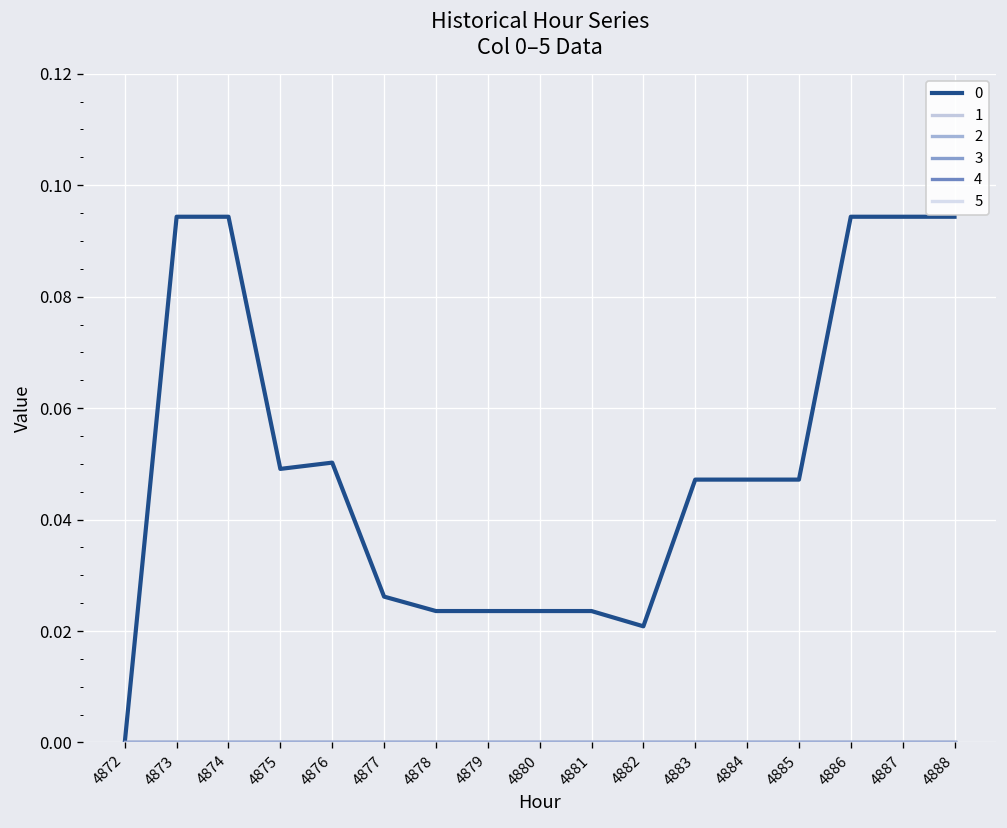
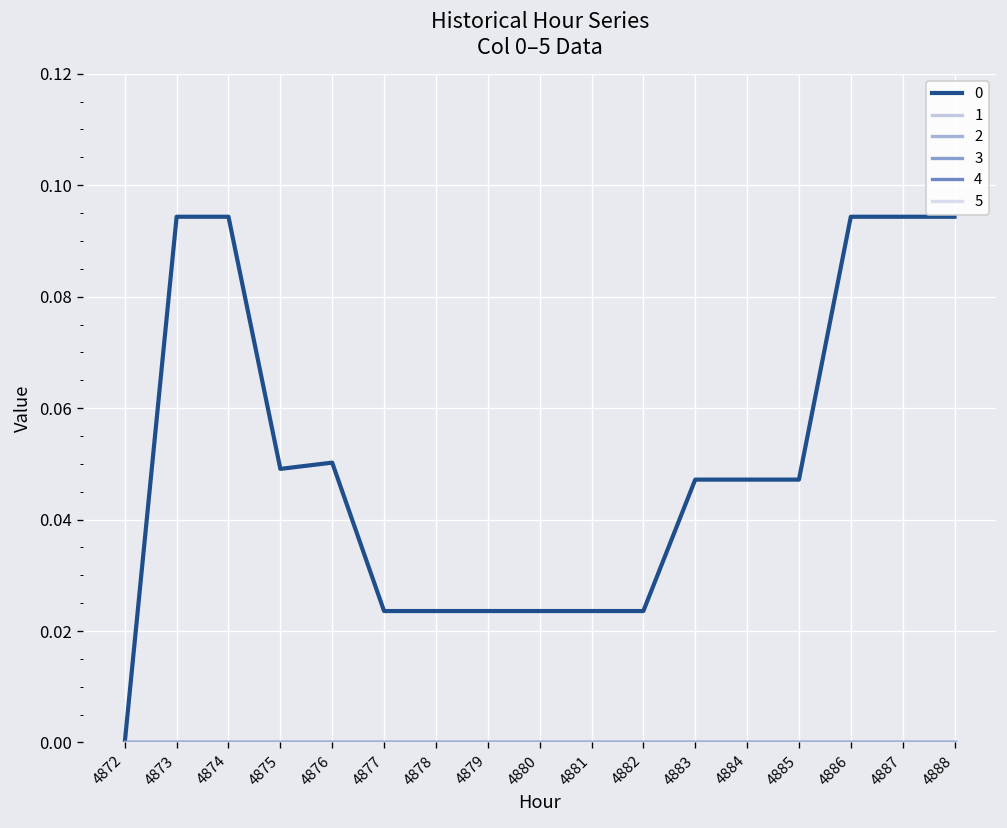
0, 4877: 0.026 -> 0.024
0, 4882: 0.021 -> 0.024
